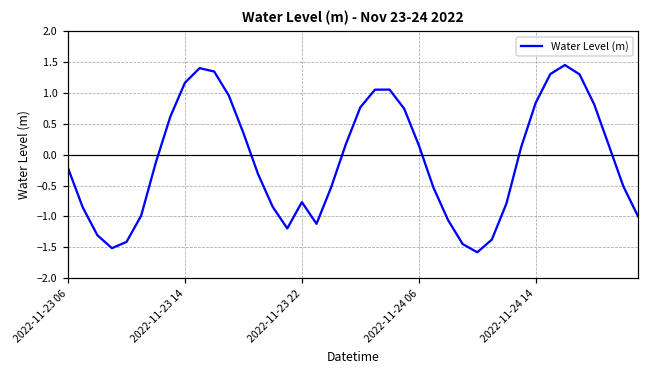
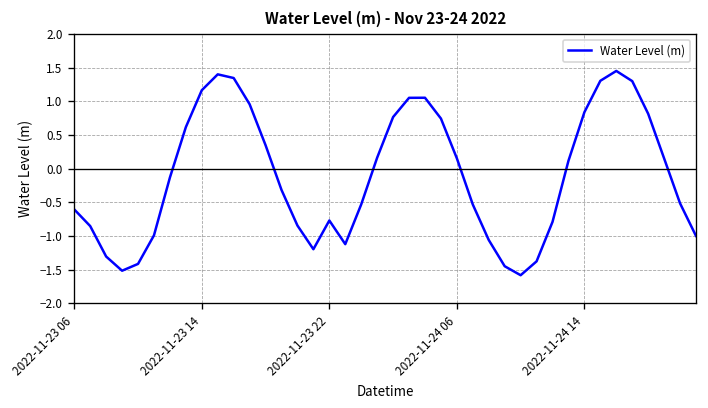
2022-11-23 06: -0.2 -> -0.6
